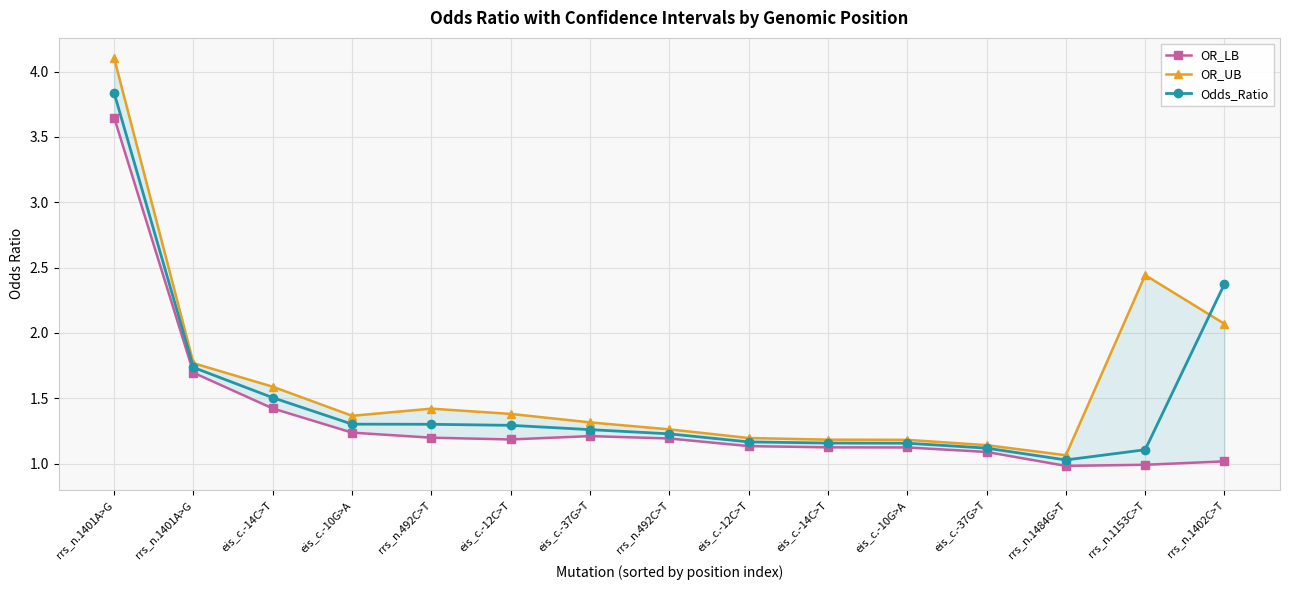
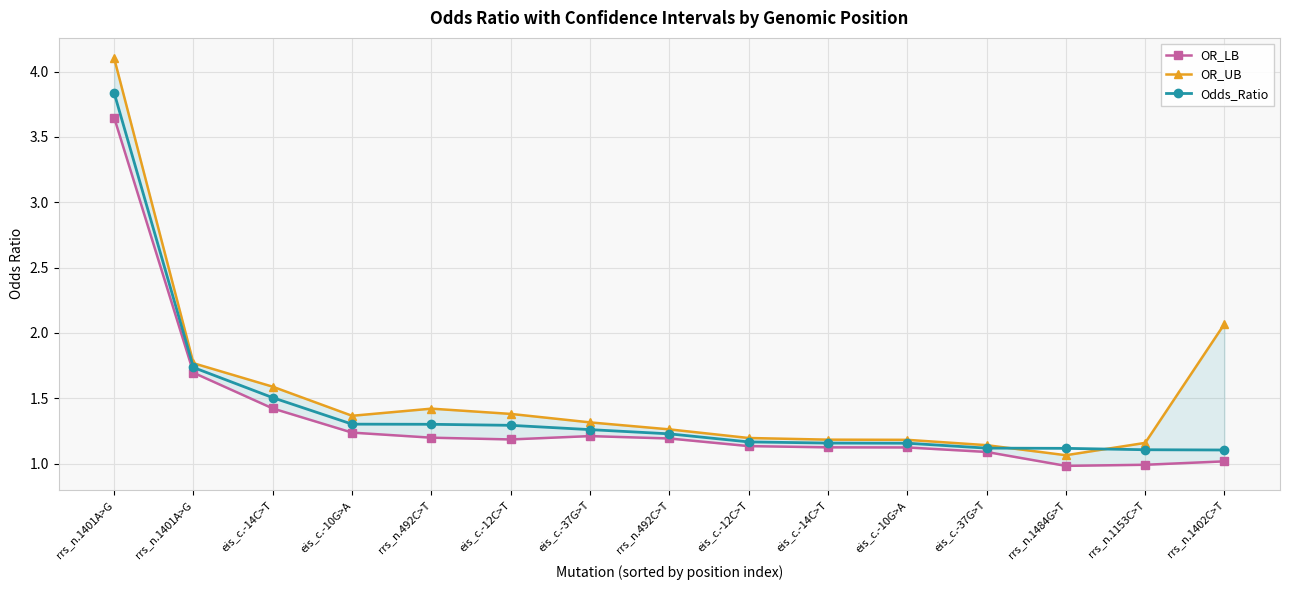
Odds_Ratio, rrs_n.1484G>T: 1.03 -> 1.12
OR_UB, rrs_n.1153C>T: 2.44 -> 1.16
Odds_Ratio, rrs_n.1402C>T: 2.38 -> 1.10
